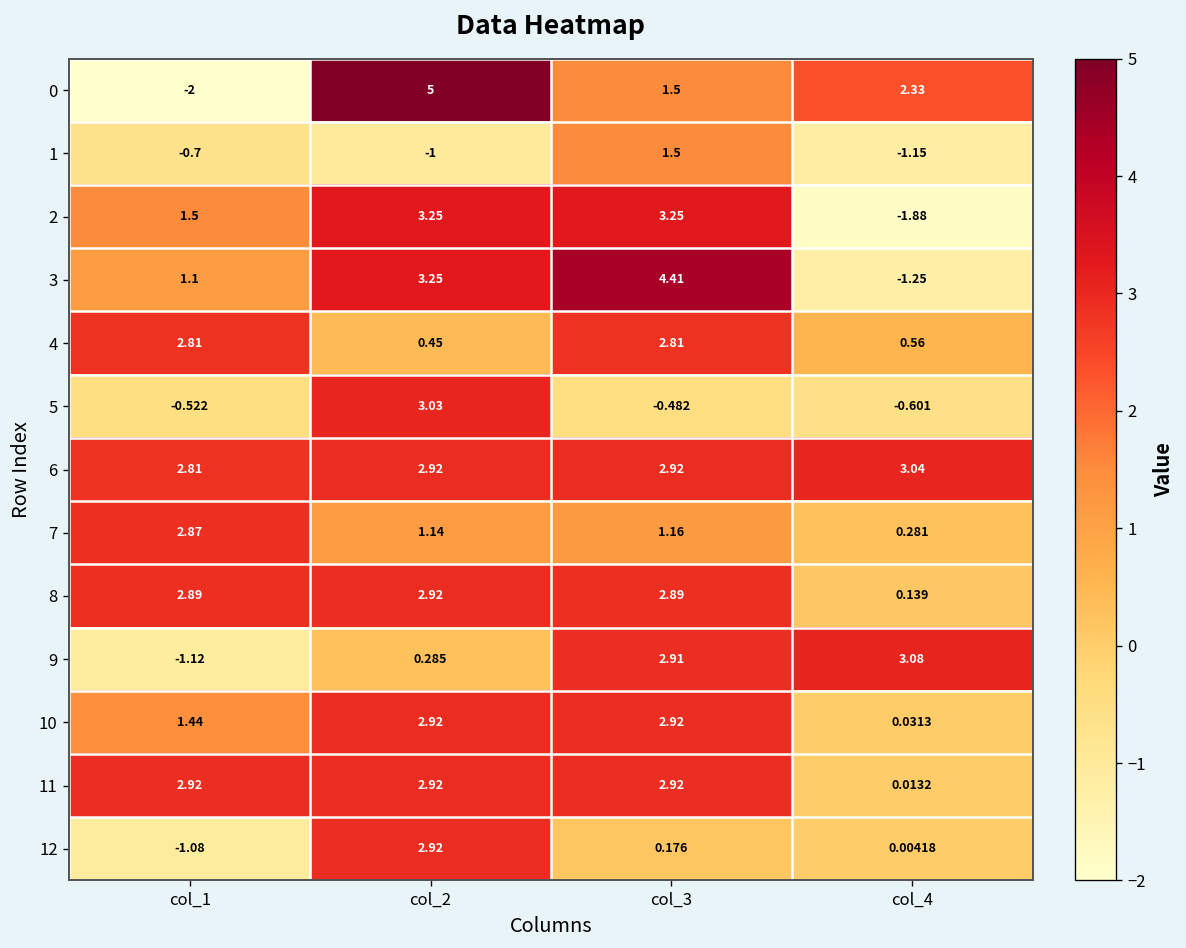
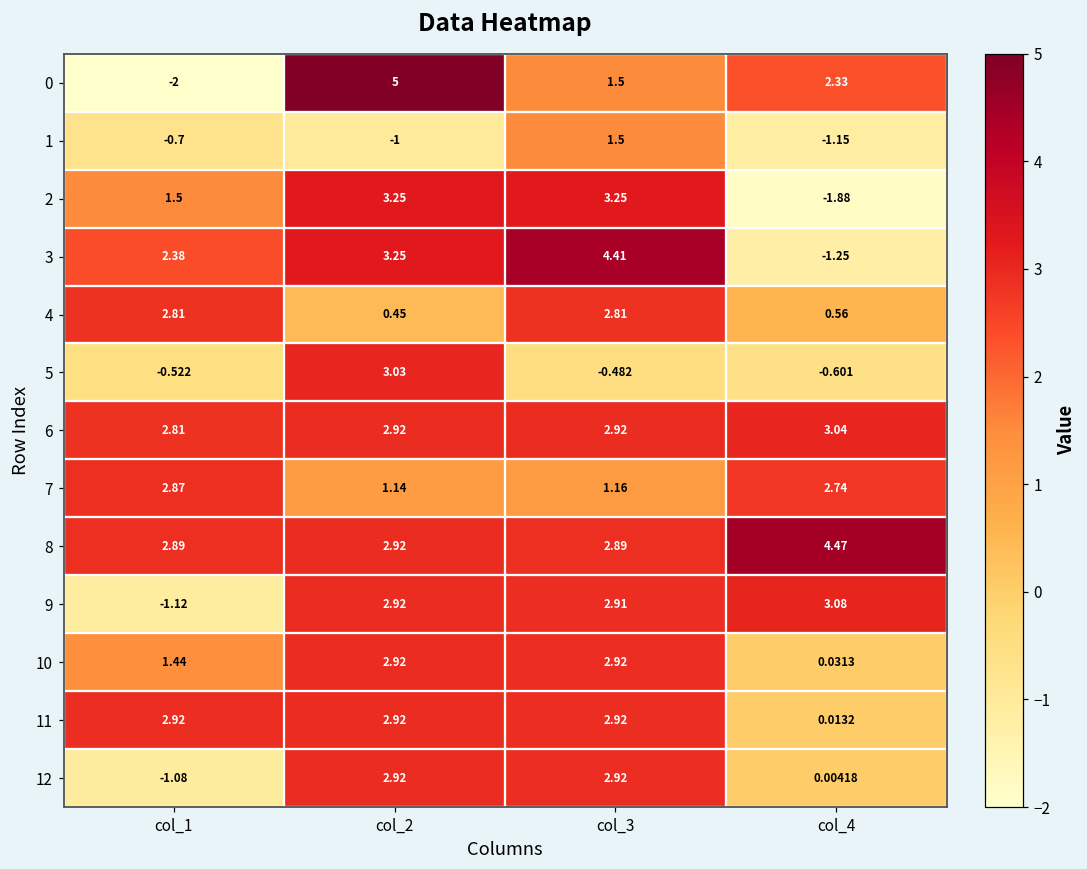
3, col_1: 1.1 -> 2.38
7, col_4: 0.281 -> 2.74
8, col_4: 0.139 -> 4.47
9, col_2: 0.285 -> 2.92
12, col_3: 0.176 -> 2.92
